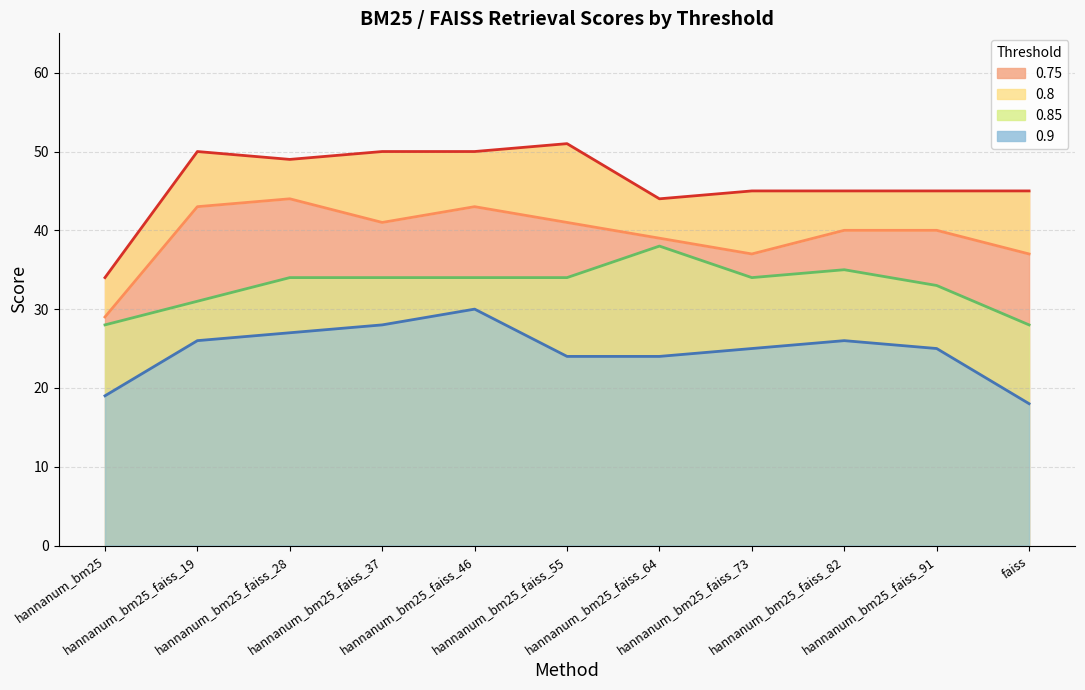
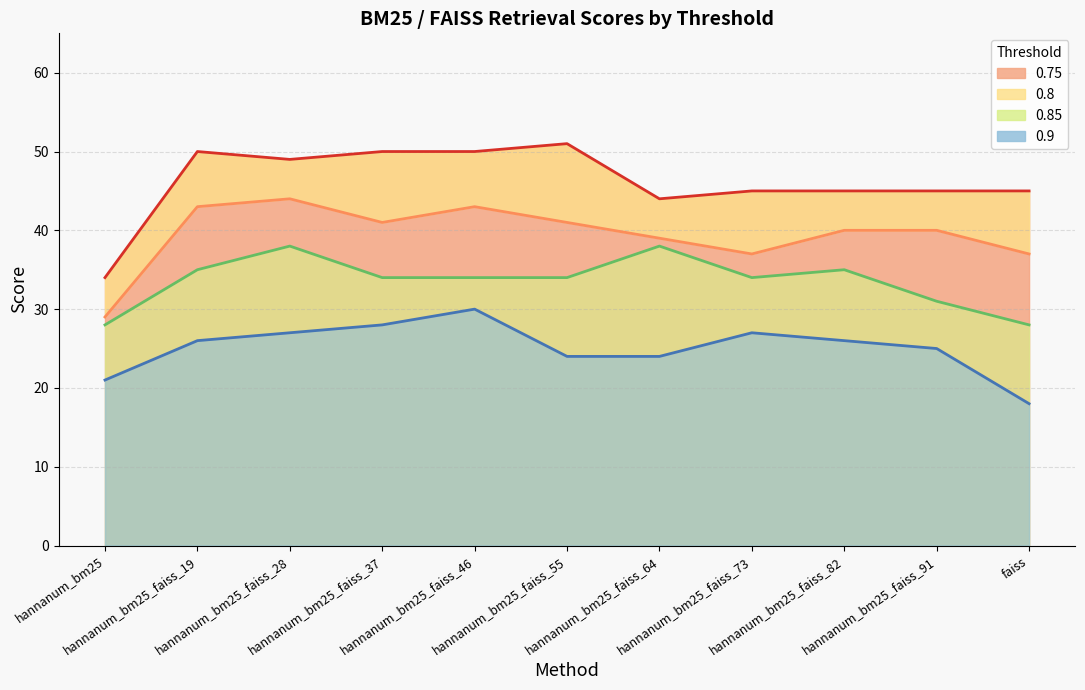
0.9, hannanum_bm25: 19 -> 21
0.85, hannanum_bm25_faiss_19: 31 -> 35
0.85, hannanum_bm25_faiss_28: 34 -> 38
0.9, hannanum_bm25_faiss_73: 25 -> 27
0.85, hannanum_bm25_faiss_91: 33 -> 31
